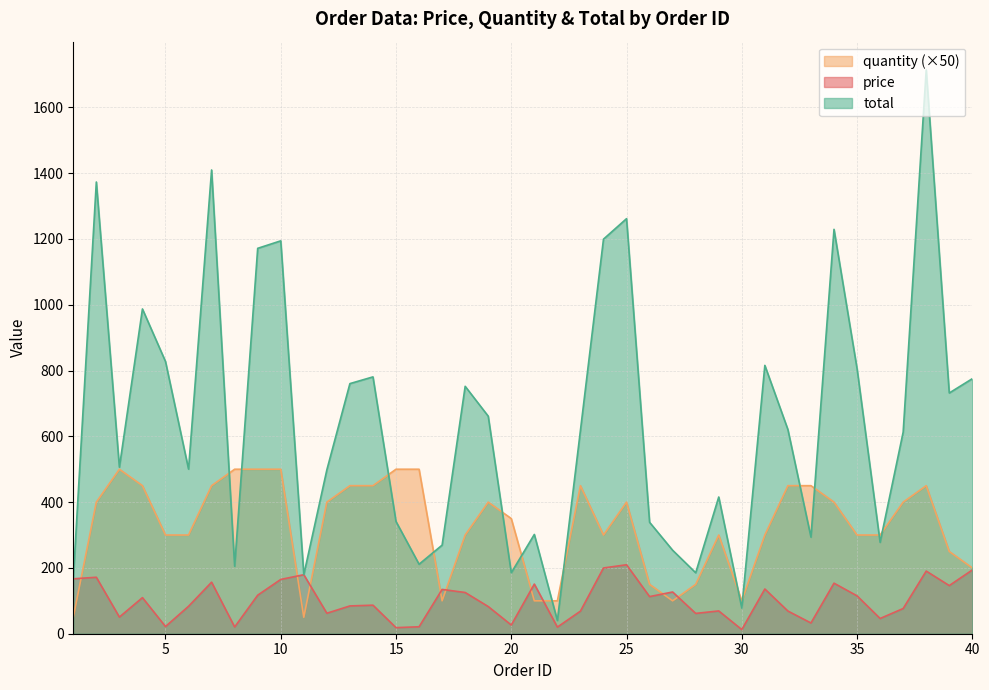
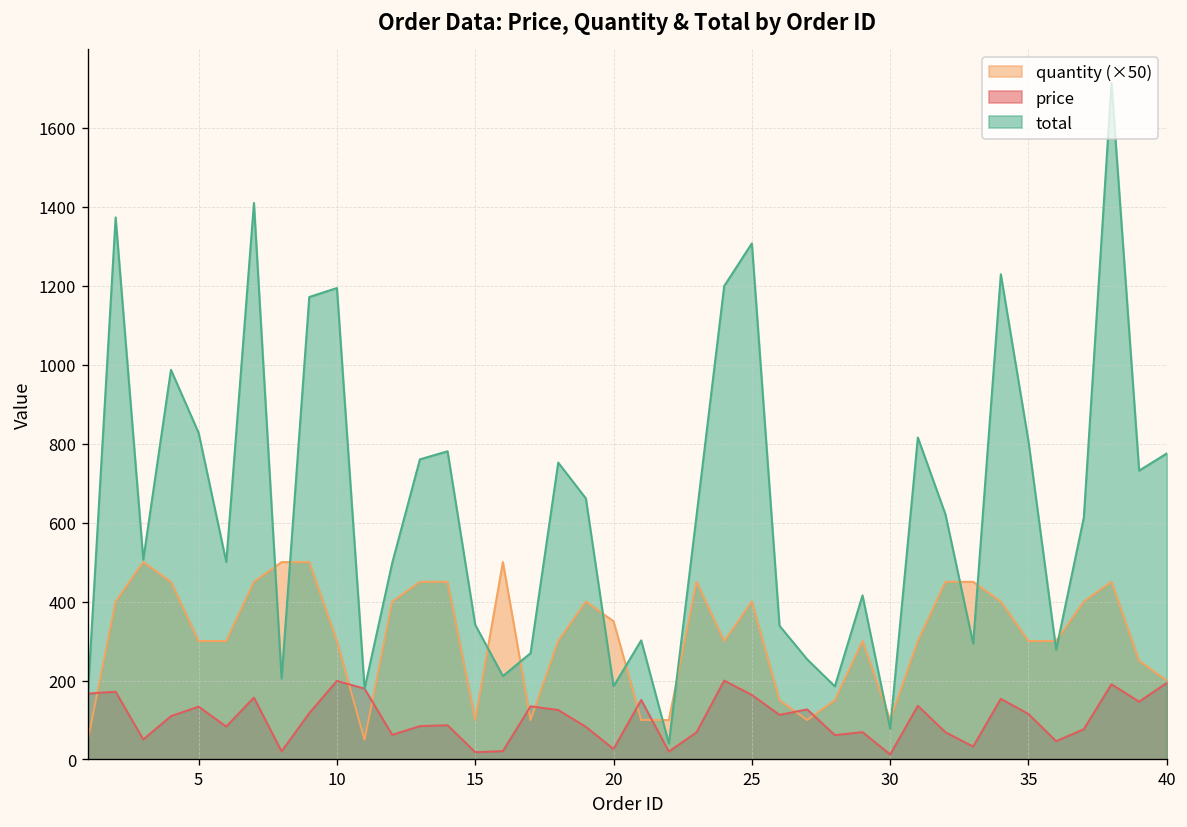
price, 5: 20 -> 130
quantity (×50), 10: 500 -> 300
price, 10: 170 -> 200
quantity (×50), 15: 500 -> 100
price, 25: 210 -> 160
total, 25: 1260 -> 1310
